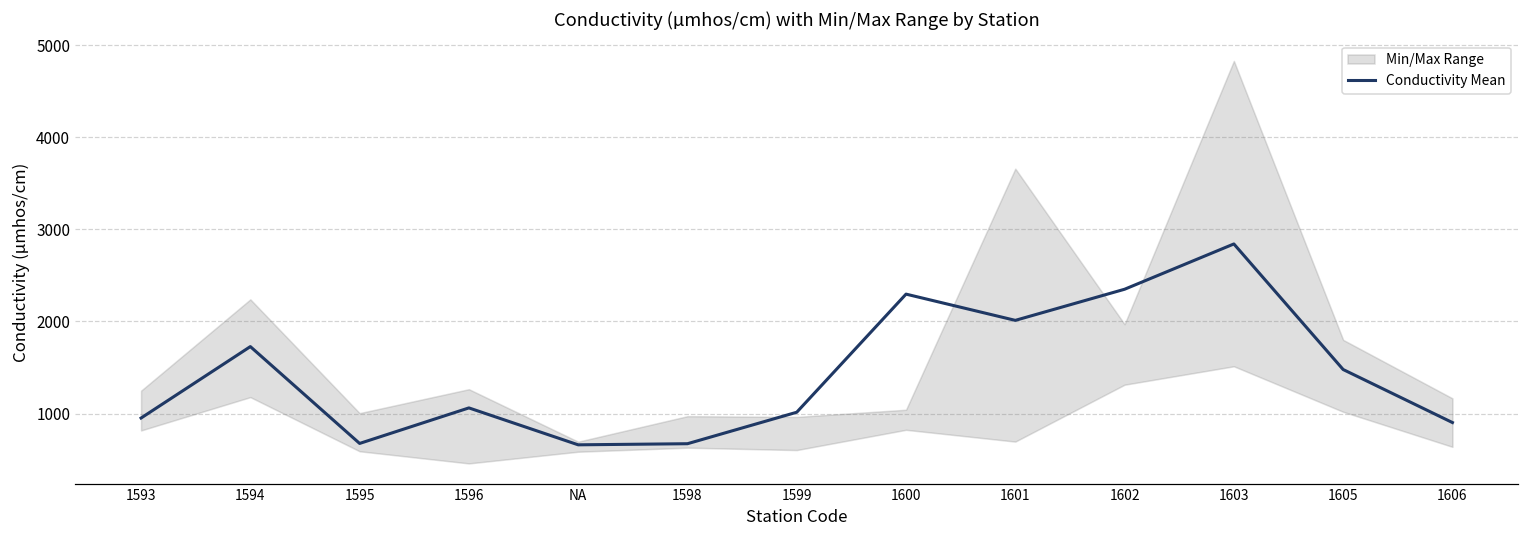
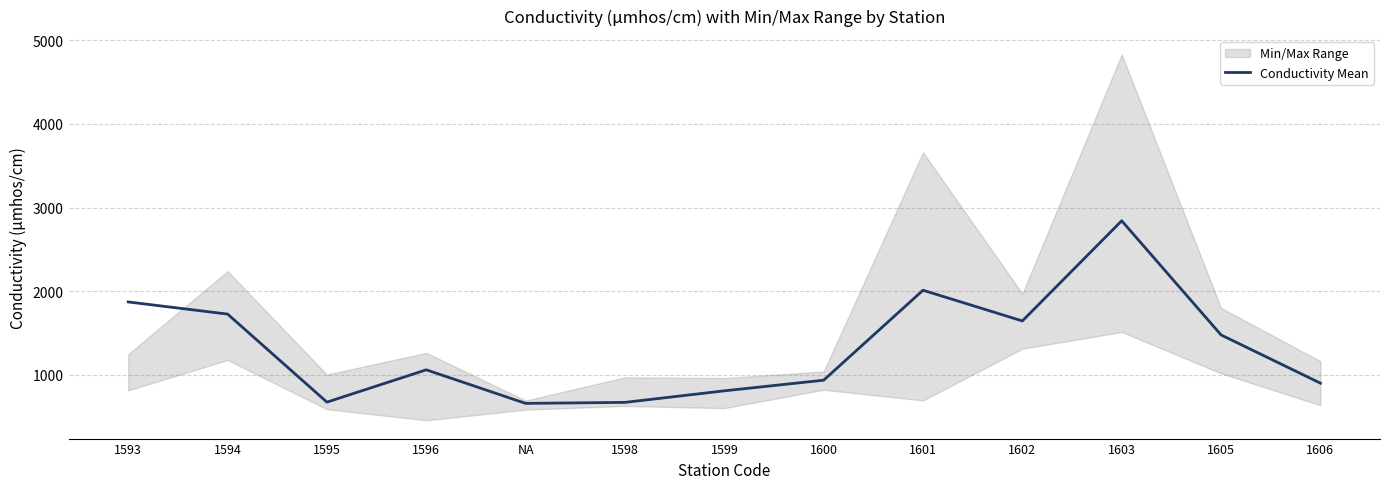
Conductivity Mean, 1593: 1000 -> 1900
Conductivity Mean, 1599: 1000 -> 800
Conductivity Mean, 1600: 2300 -> 900
Conductivity Mean, 1602: 2400 -> 1600
